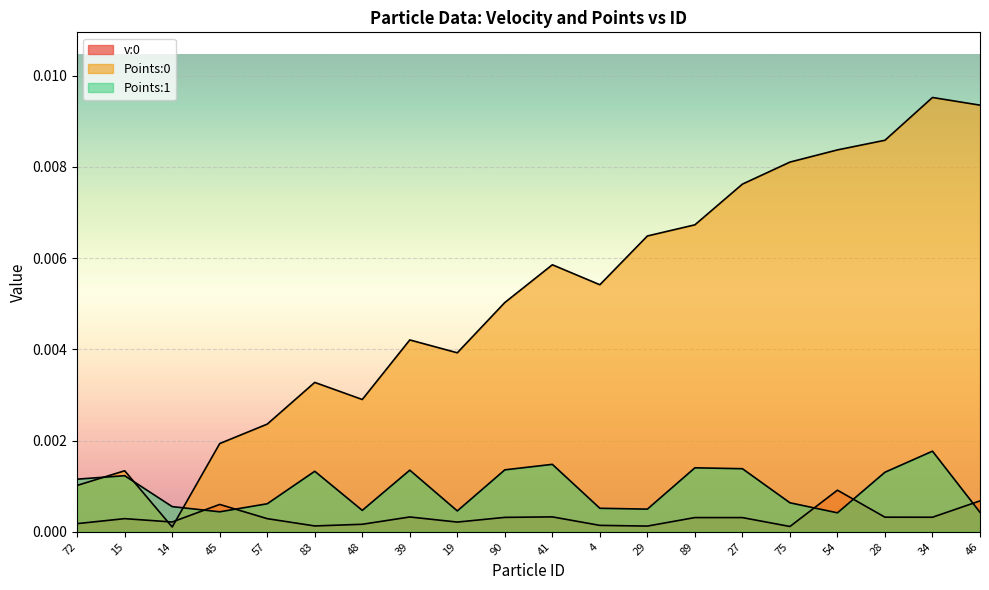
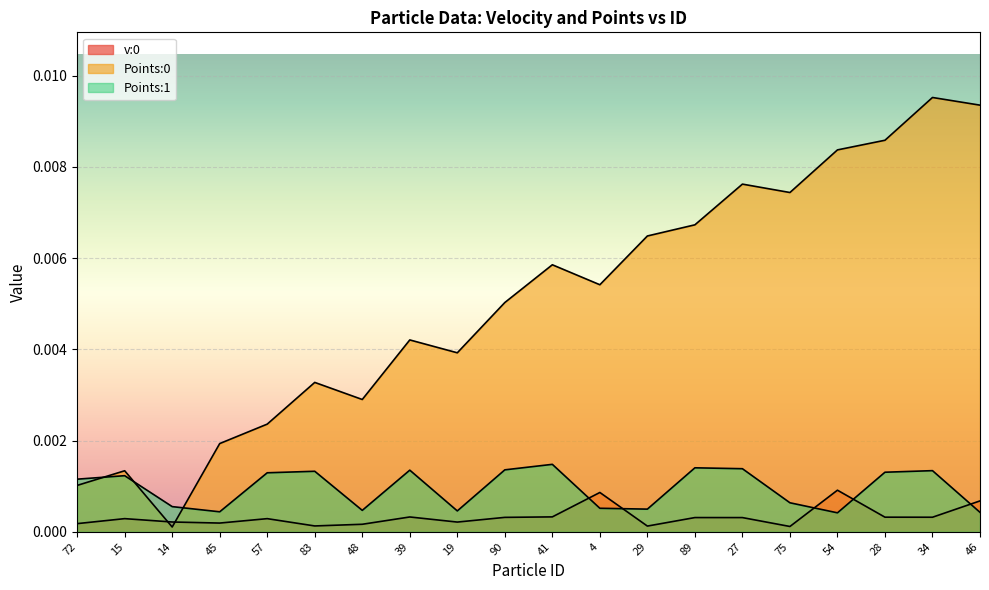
v:0, 45: 0.0006 -> 0.0002
Points:1, 57: 0.0006 -> 0.0013
v:0, 4: 0.0001 -> 0.0009
Points:0, 75: 0.0081 -> 0.0074
Points:1, 34: 0.0018 -> 0.0013
